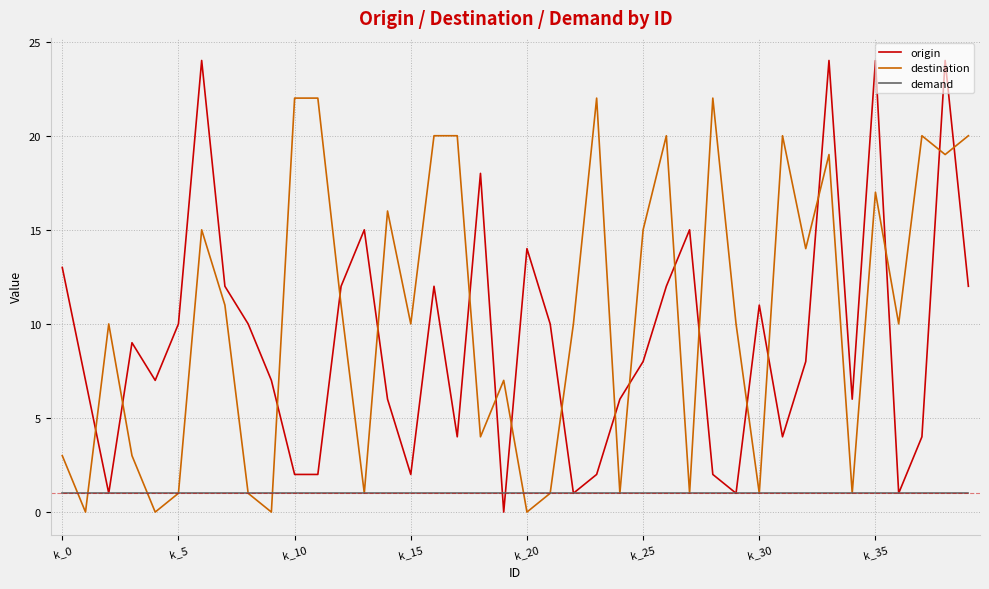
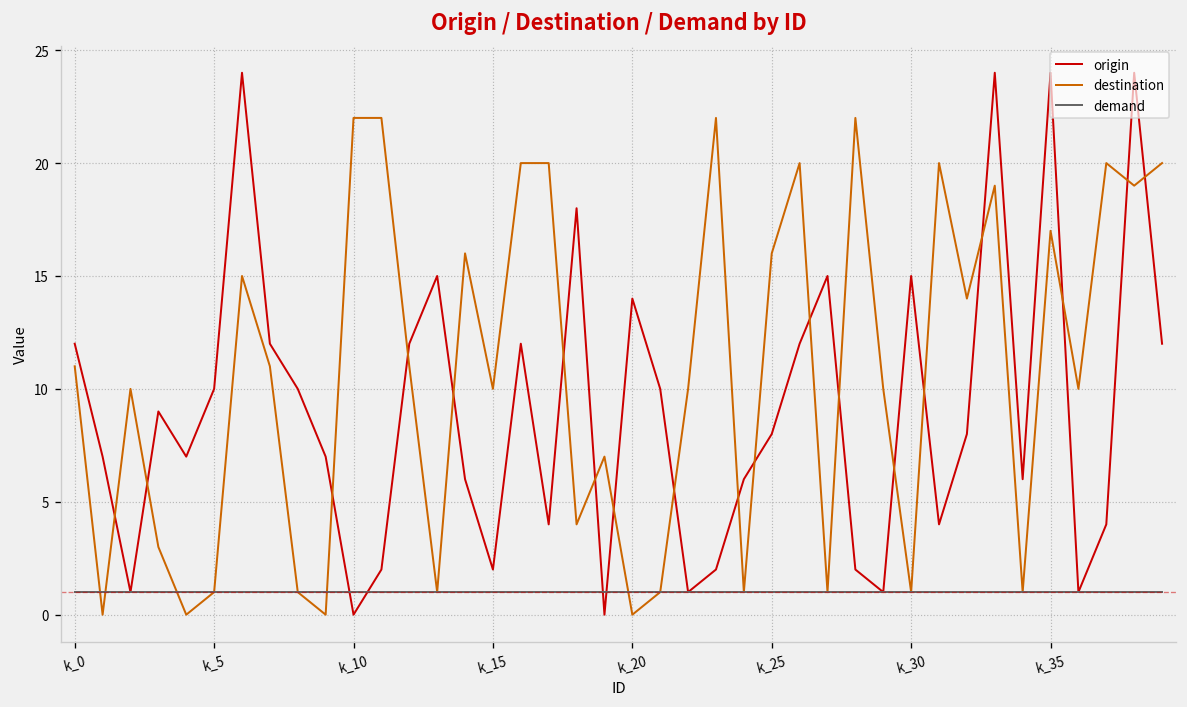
origin, k_0: 13 -> 12
destination, k_0: 3 -> 11
origin, k_10: 2 -> 0
destination, k_25: 15 -> 16
origin, k_30: 11 -> 15
